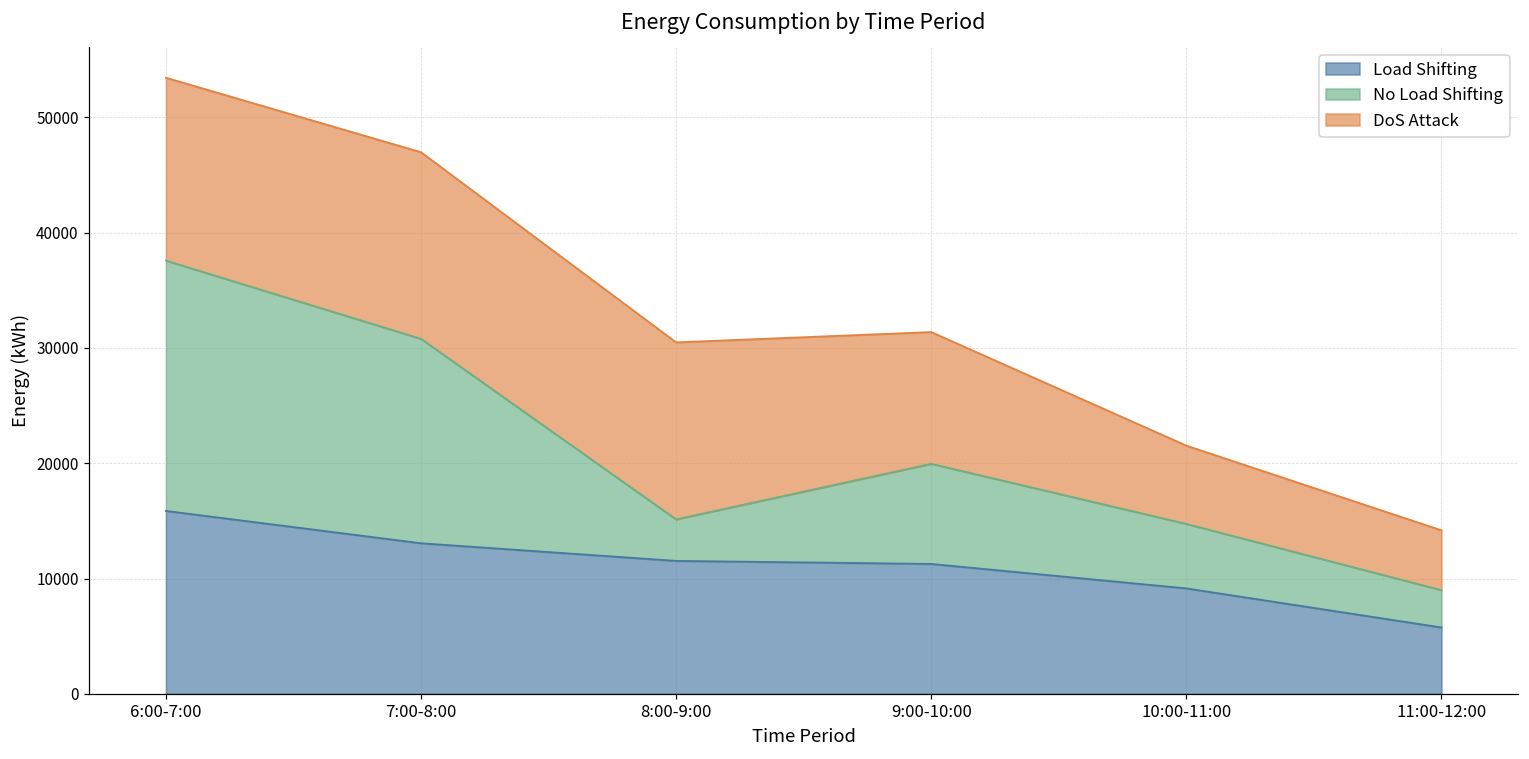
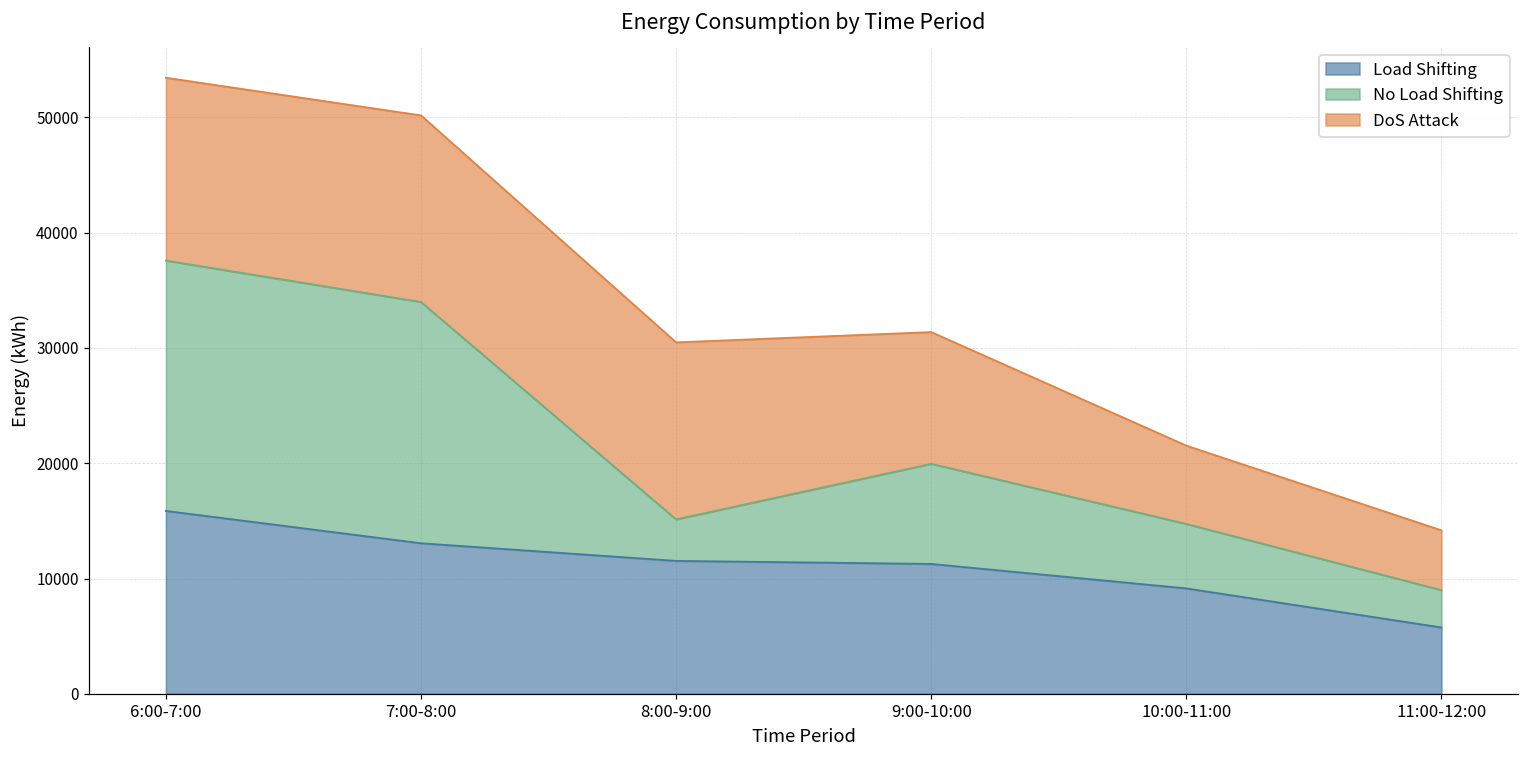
No Load Shifting, 7:00-8:00: 17700 -> 20900
